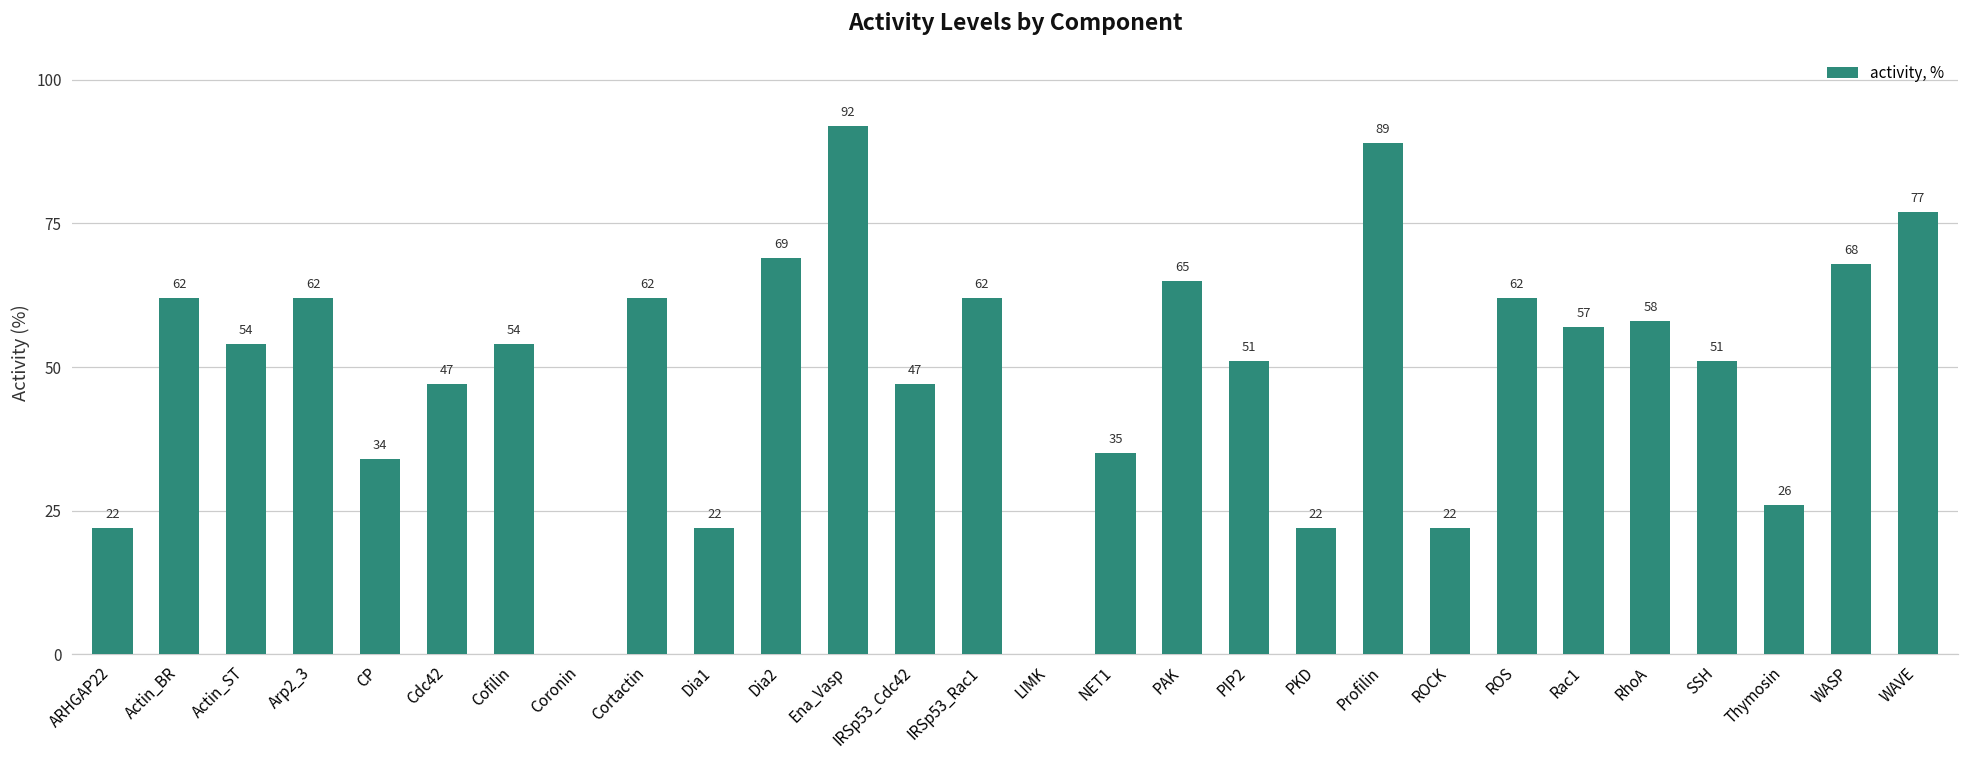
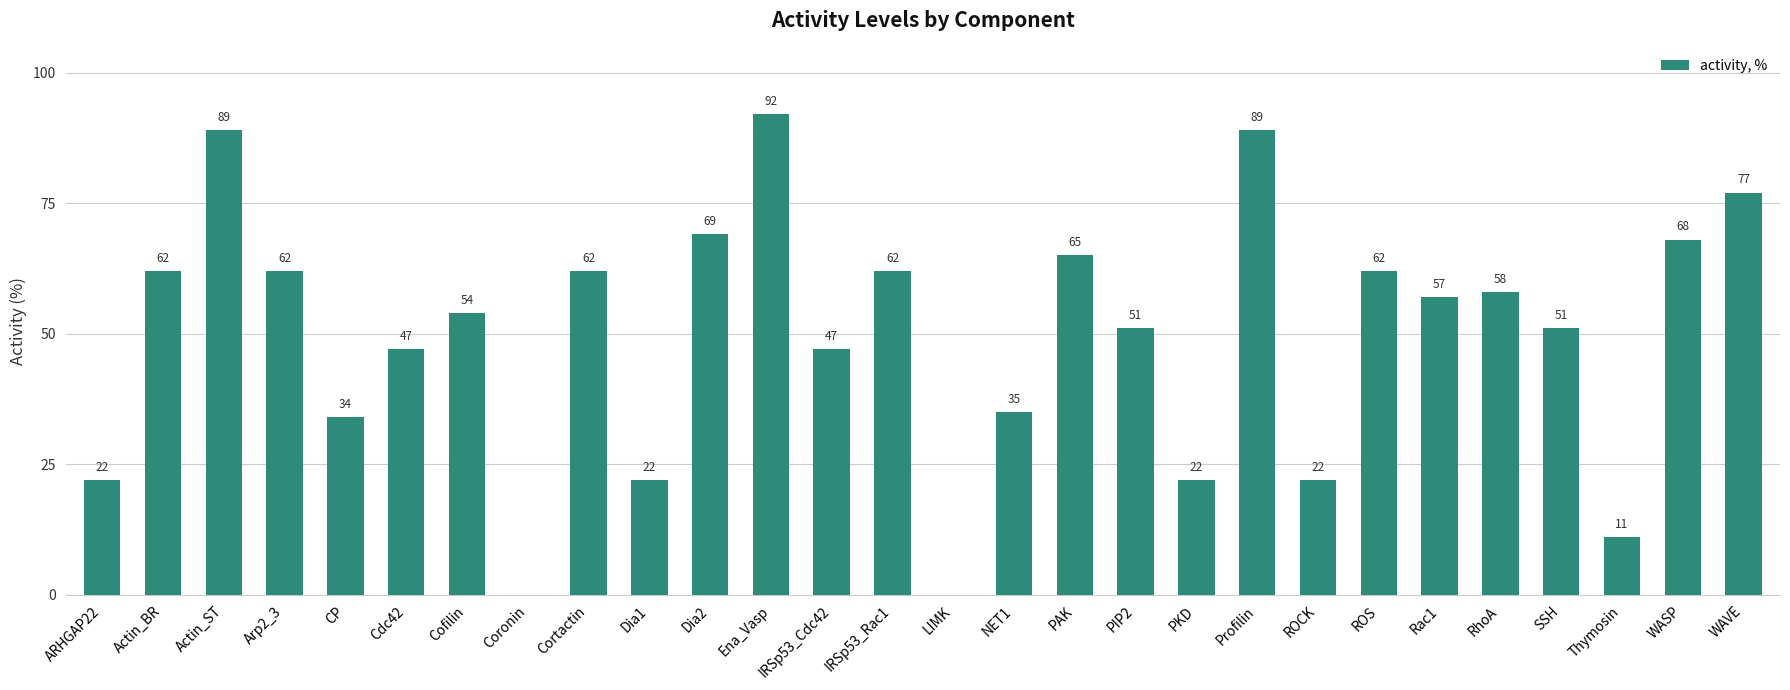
Actin_ST: 54 -> 89
Thymosin: 26 -> 11
